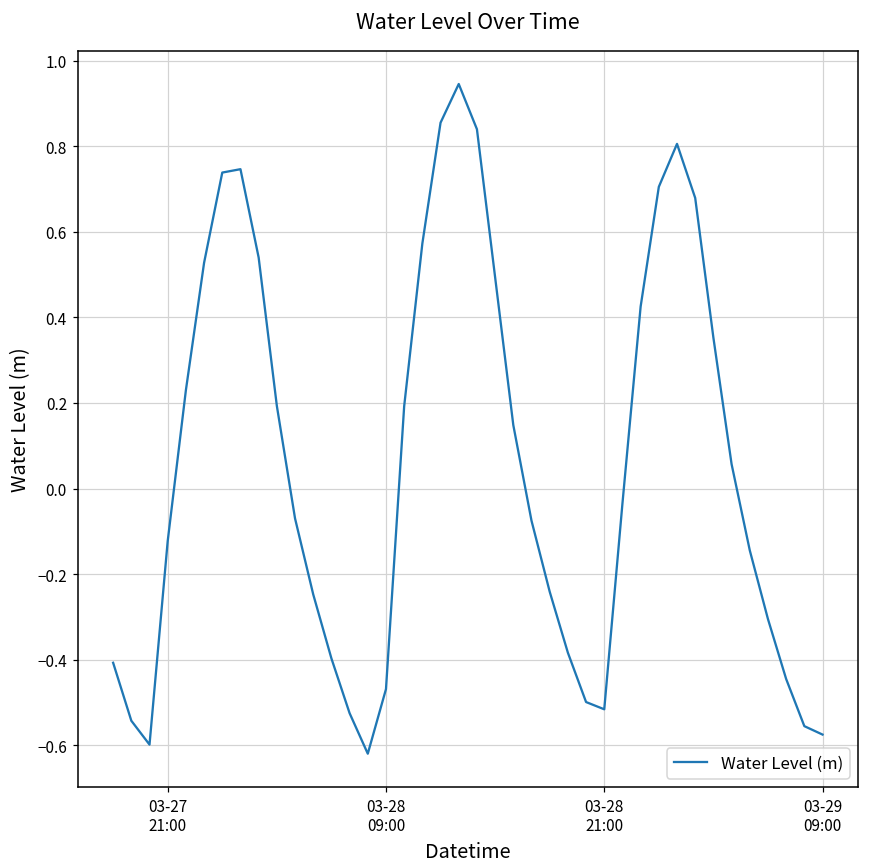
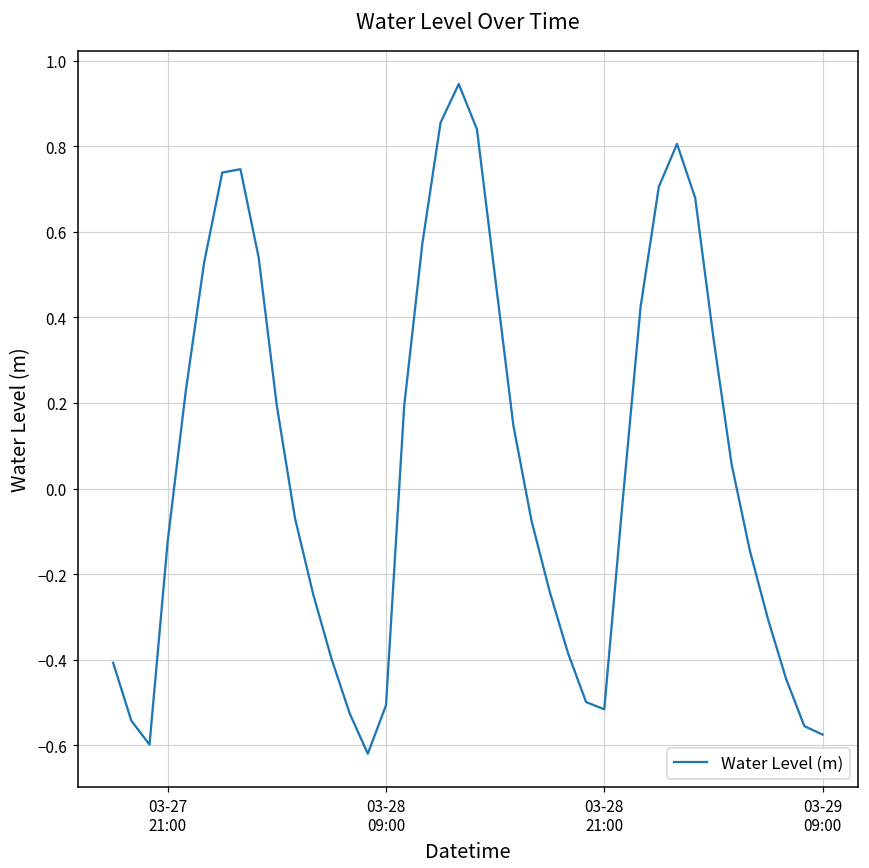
03-28 09:00: -0.47 -> -0.51
